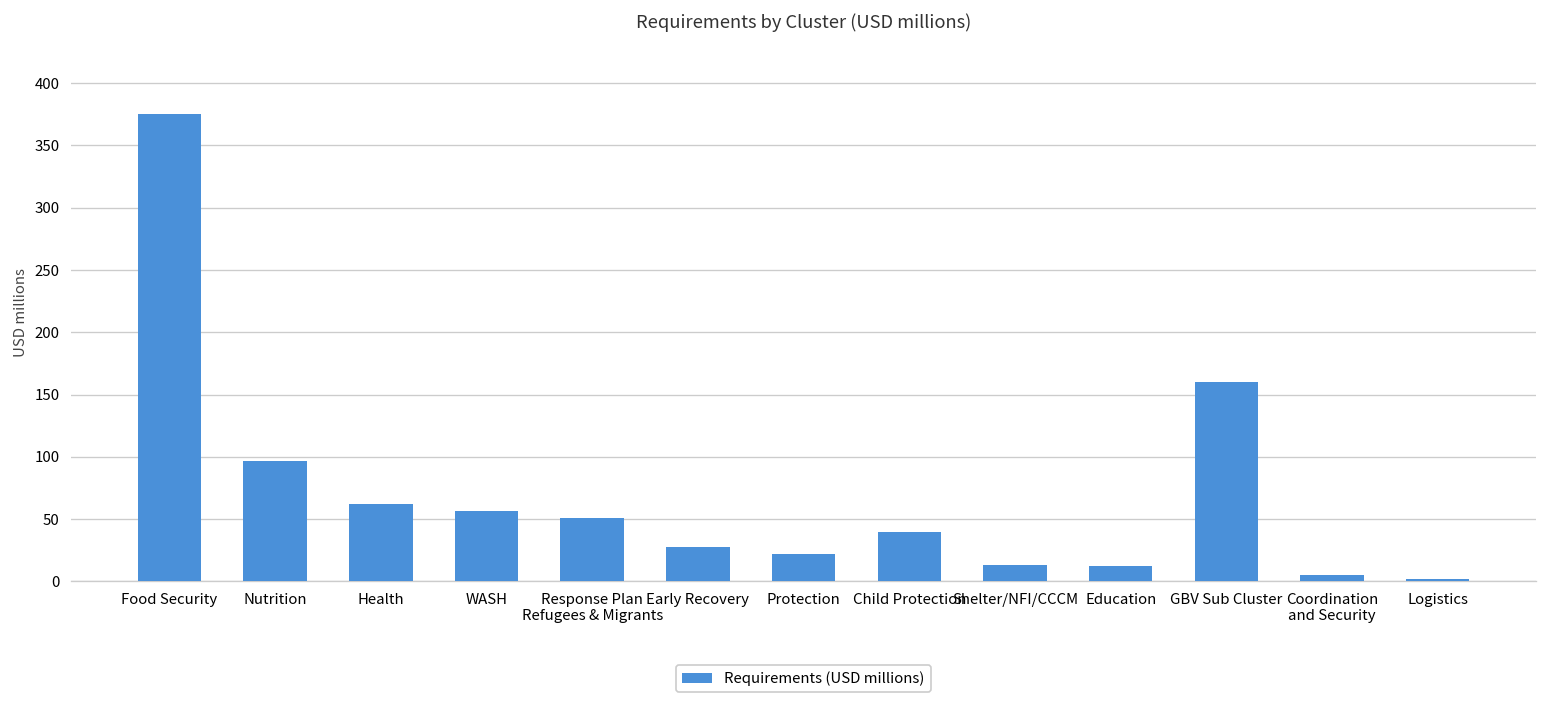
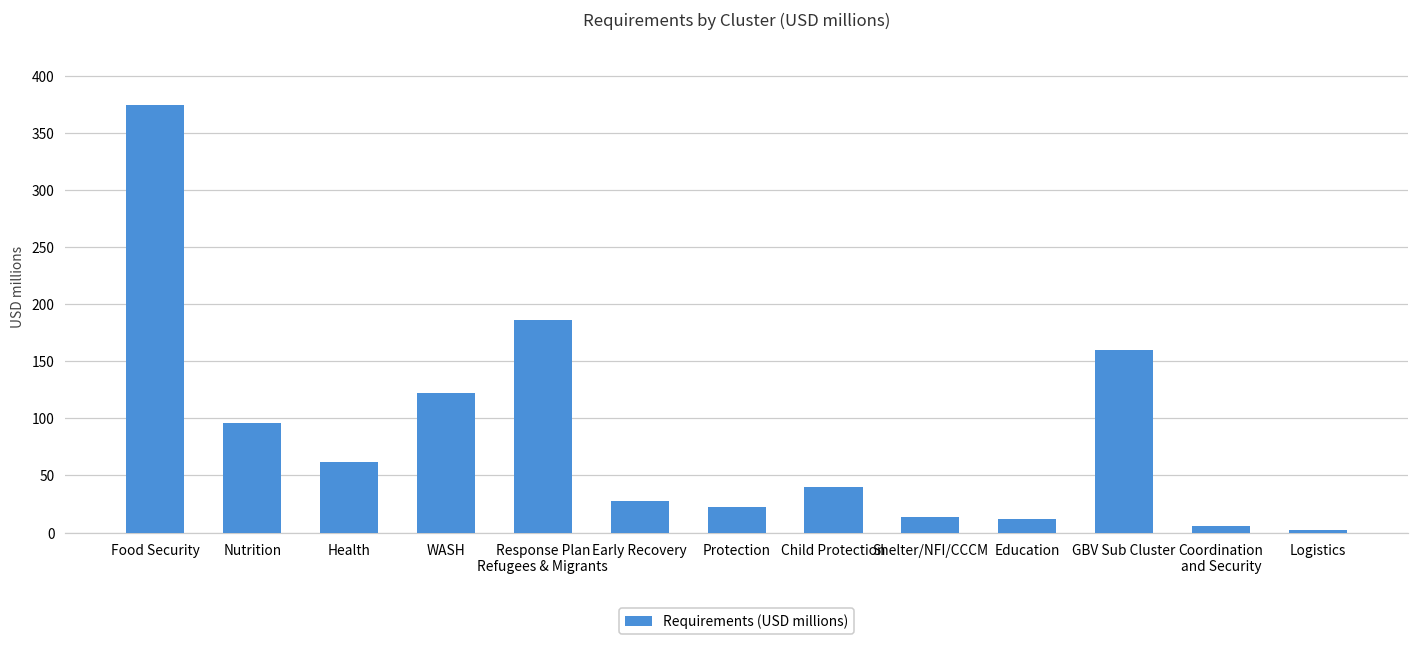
WASH: 57 -> 122
Response Plan Refugees & Migrants: 51 -> 186
